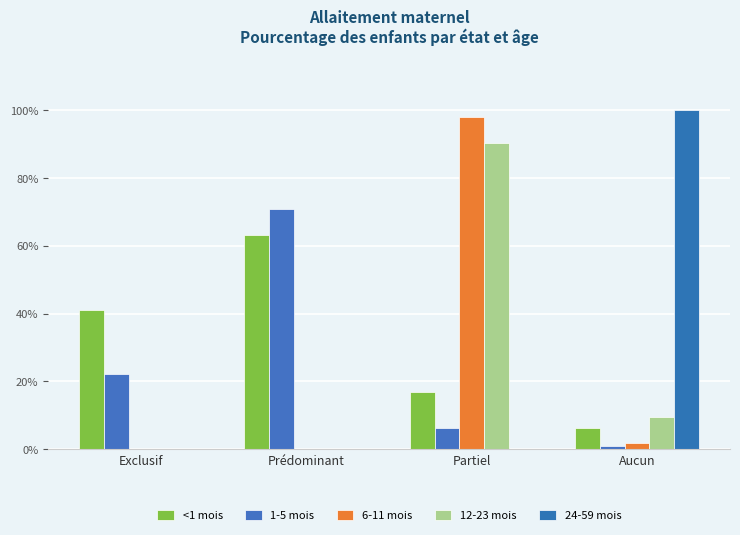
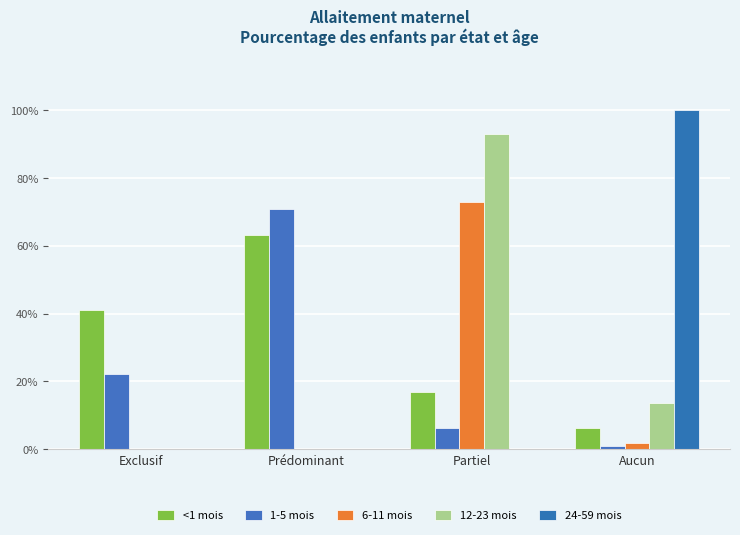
6-11 mois, Partiel: 98% -> 73%
12-23 mois, Partiel: 90% -> 93%
12-23 mois, Aucun: 10% -> 14%
